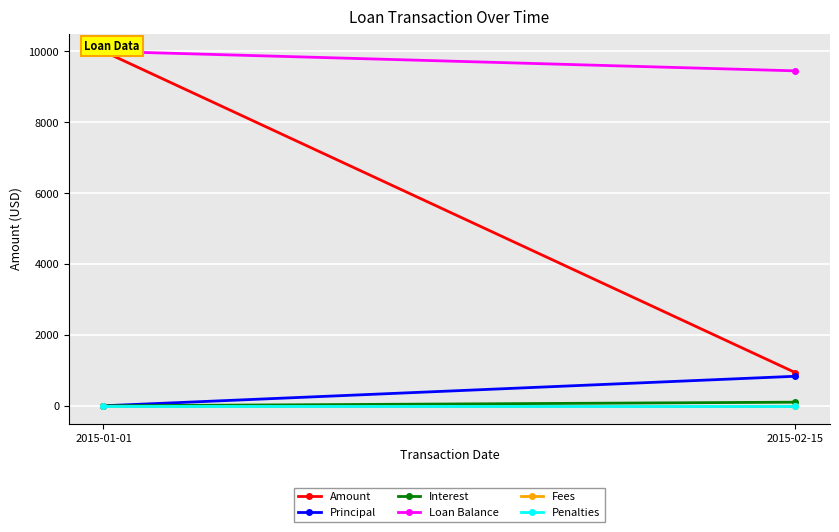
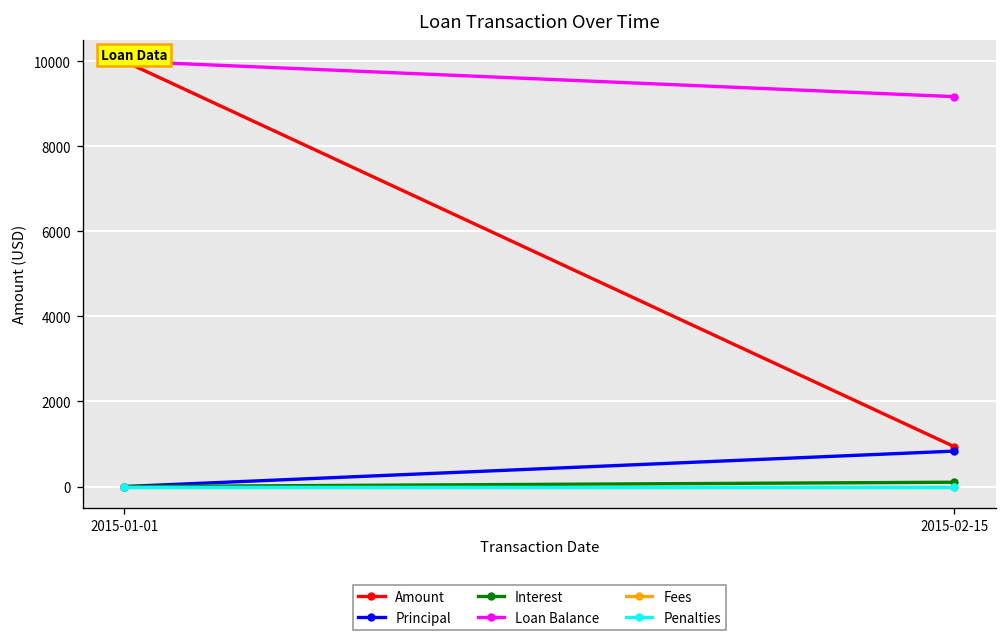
Loan Balance, 2015-02-15: 9400 -> 9200
